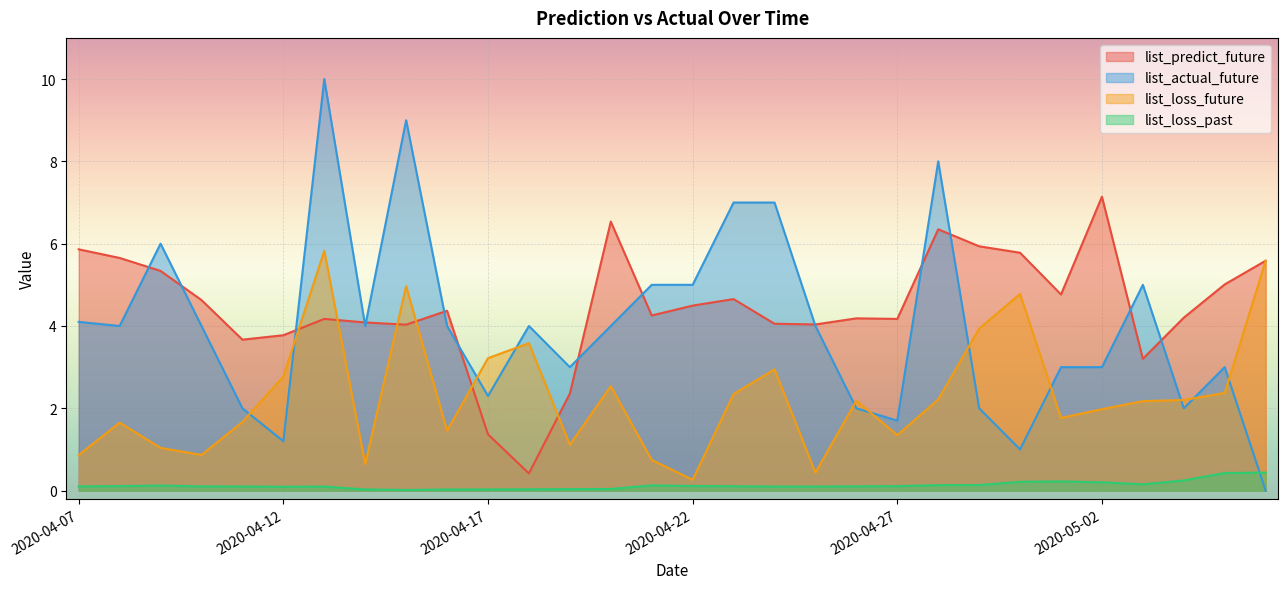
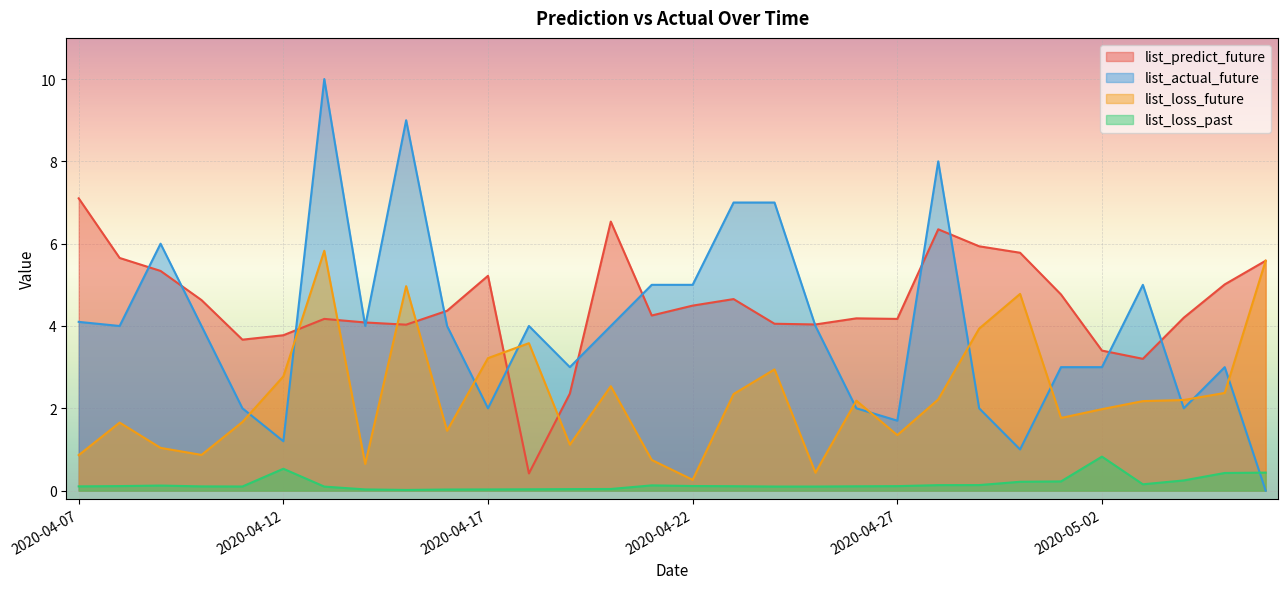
list_predict_future, 2020-04-07: 5.9 -> 7.1
list_loss_past, 2020-04-12: 0.1 -> 0.5
list_predict_future, 2020-04-17: 1.4 -> 5.2
list_actual_future, 2020-04-17: 2.3 -> 2.0
list_predict_future, 2020-05-02: 7.1 -> 3.4
list_loss_past, 2020-05-02: 0.2 -> 0.8
